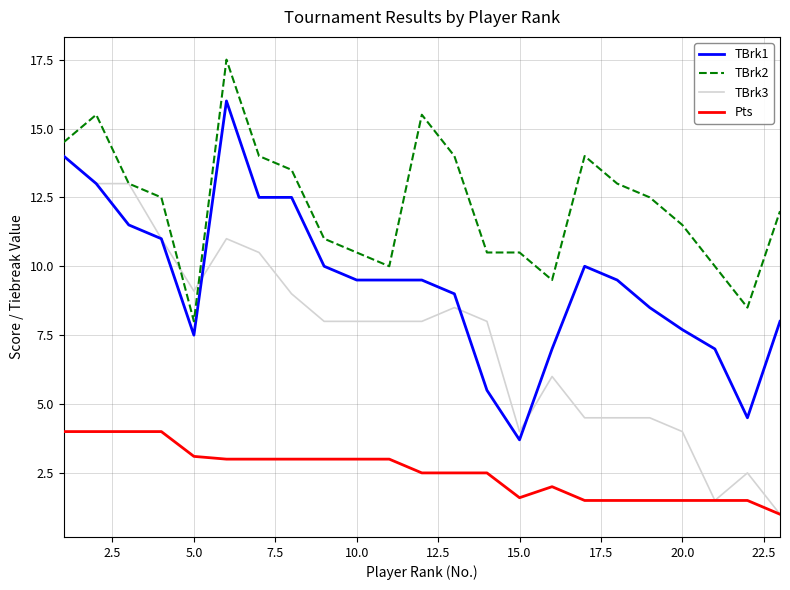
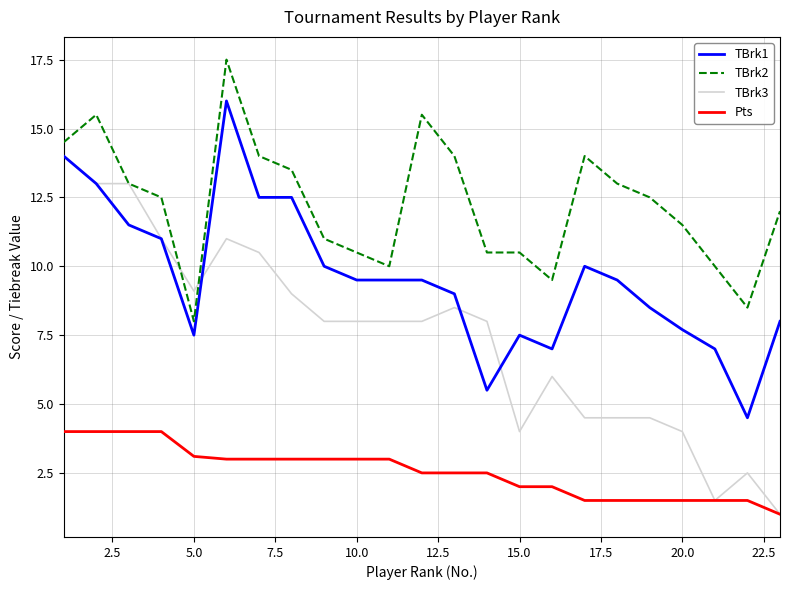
TBrk1, 15.0: 3.7 -> 7.5
Pts, 15.0: 1.6 -> 2.0
